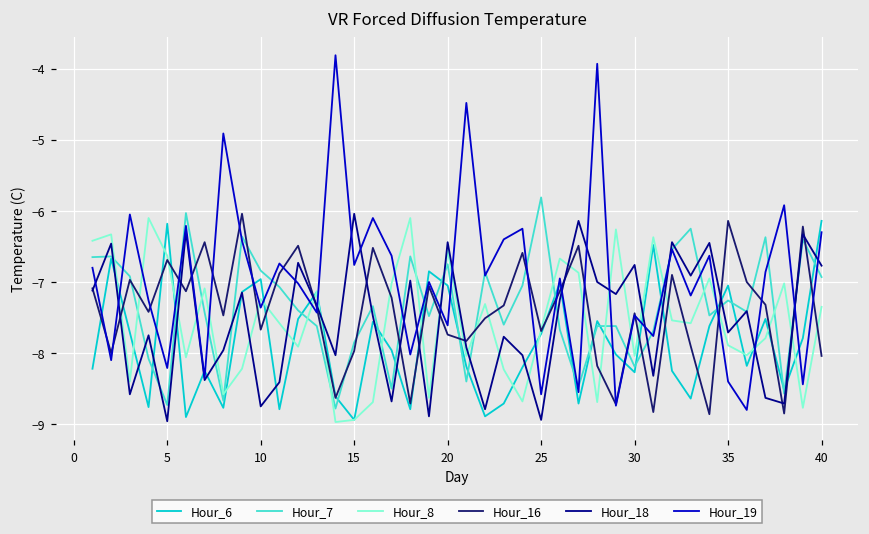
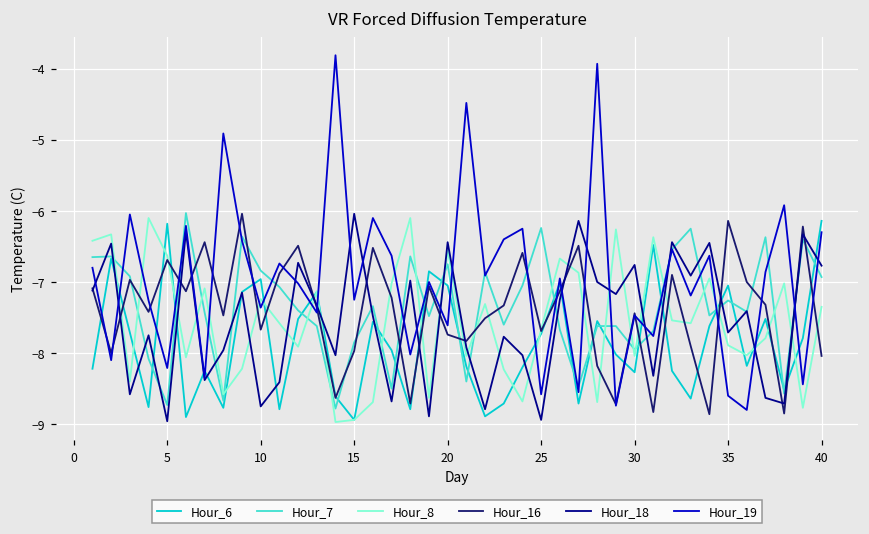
Hour_19, 15: -6.8 -> -7.3
Hour_7, 25: -5.8 -> -6.2
Hour_7, 30: -8.2 -> -8.0
Hour_19, 35: -8.4 -> -8.6
